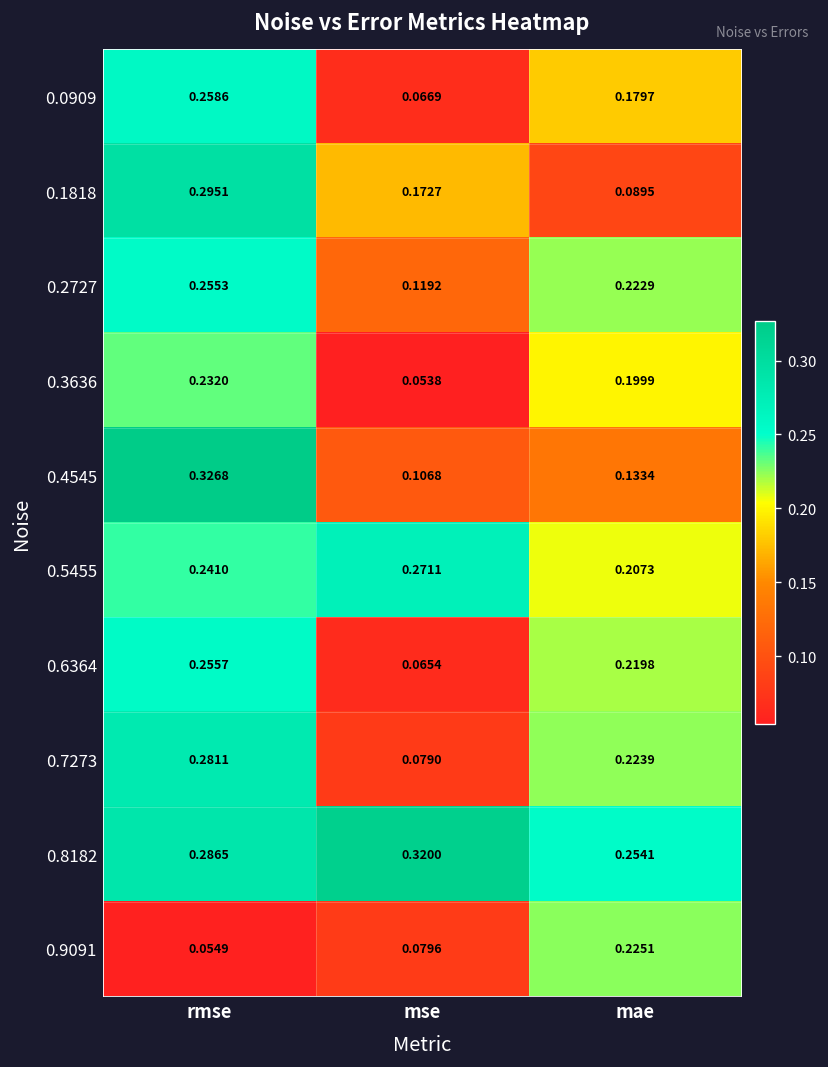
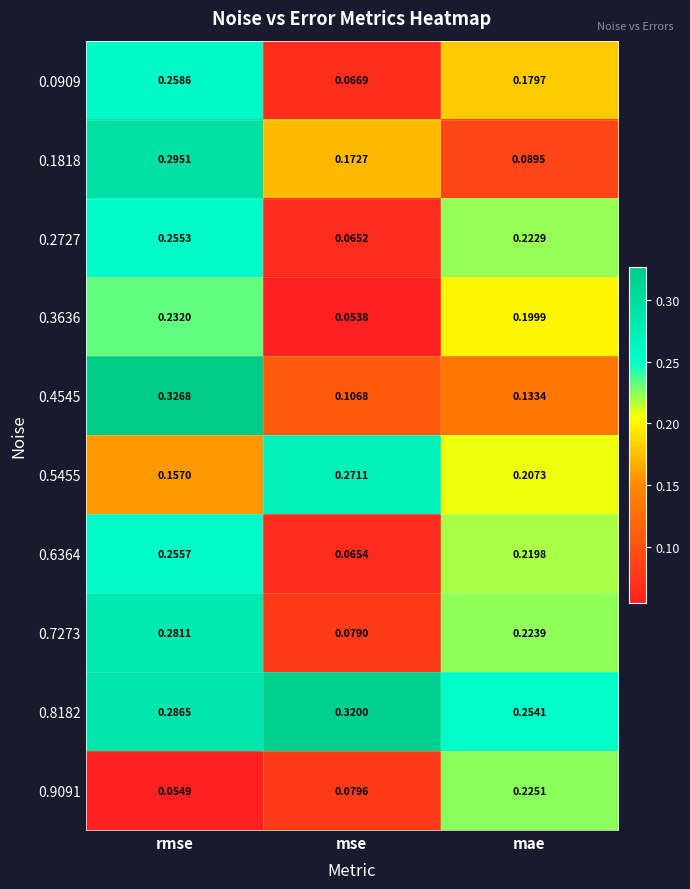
0.2727, mse: 0.1192 -> 0.0652
0.5455, rmse: 0.2410 -> 0.1570
